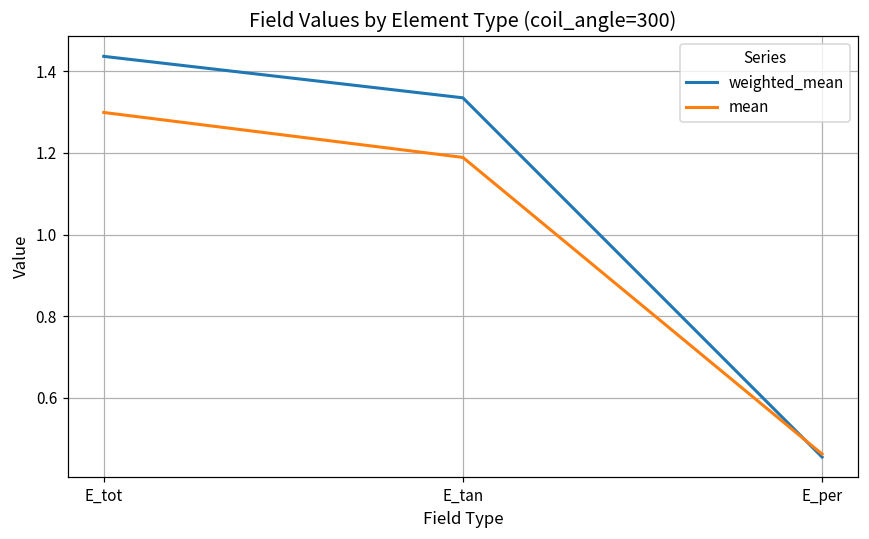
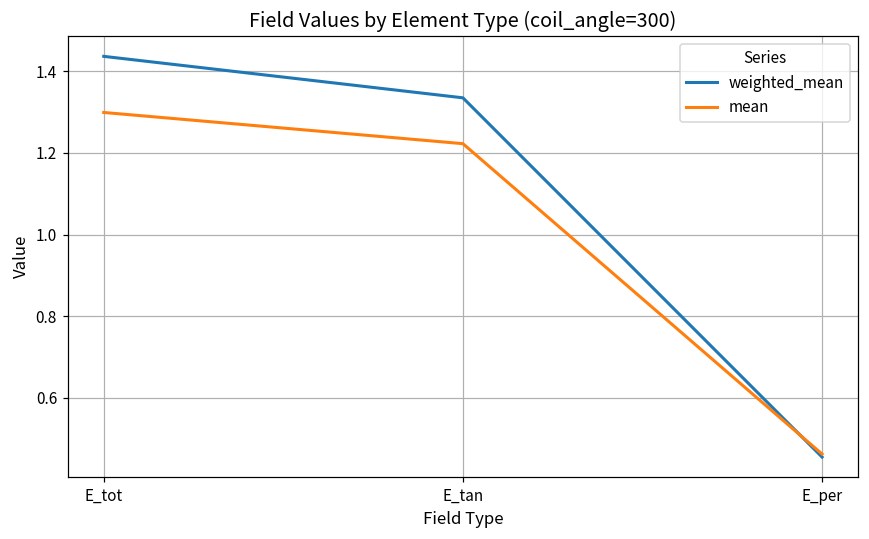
mean, E_tan: 1.19 -> 1.22
